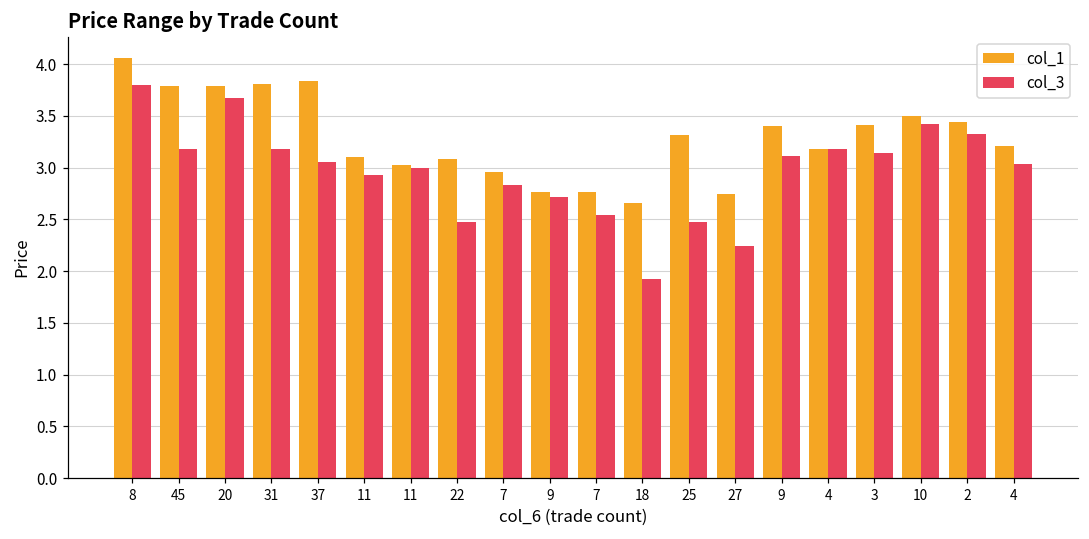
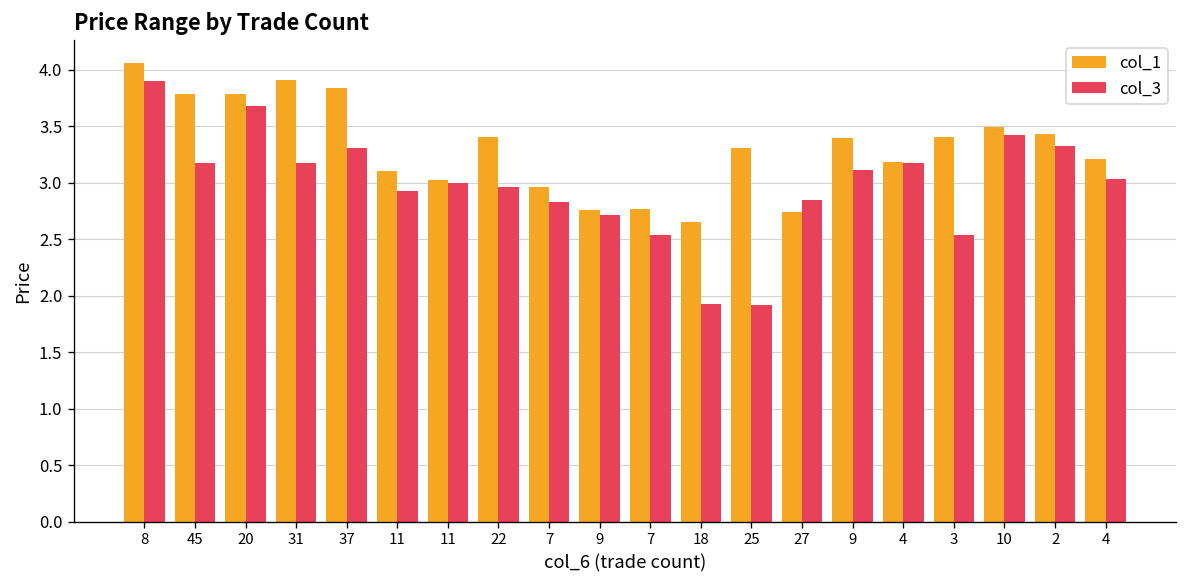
col_3, 8: 3.8 -> 3.9
col_1, 31: 3.8 -> 3.9
col_3, 37: 3.1 -> 3.3
col_1, 22: 3.1 -> 3.4
col_3, 22: 2.5 -> 3.0
col_3, 25: 2.5 -> 1.9
col_3, 27: 2.2 -> 2.9
col_3, 3: 3.1 -> 2.5
